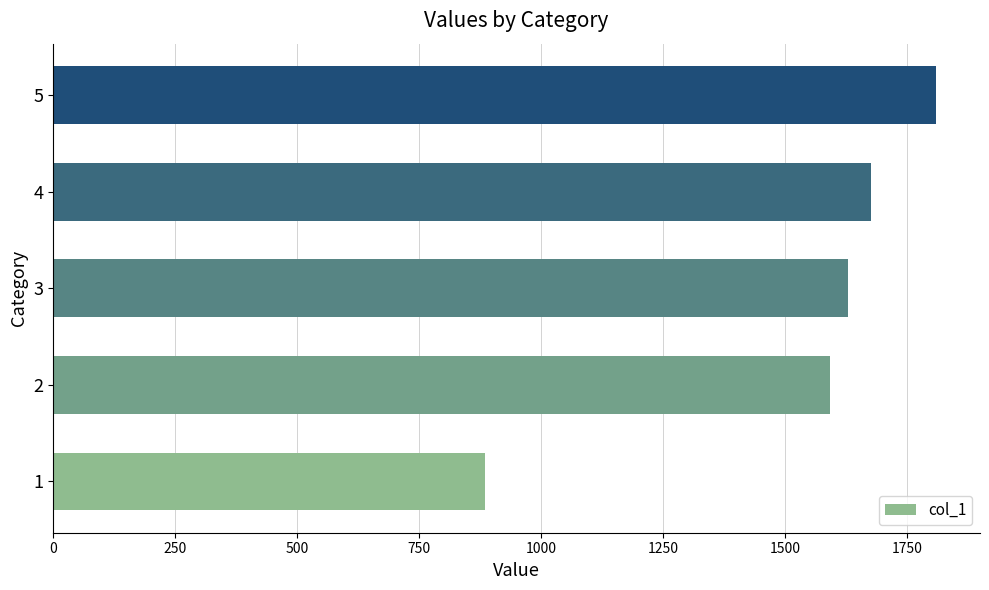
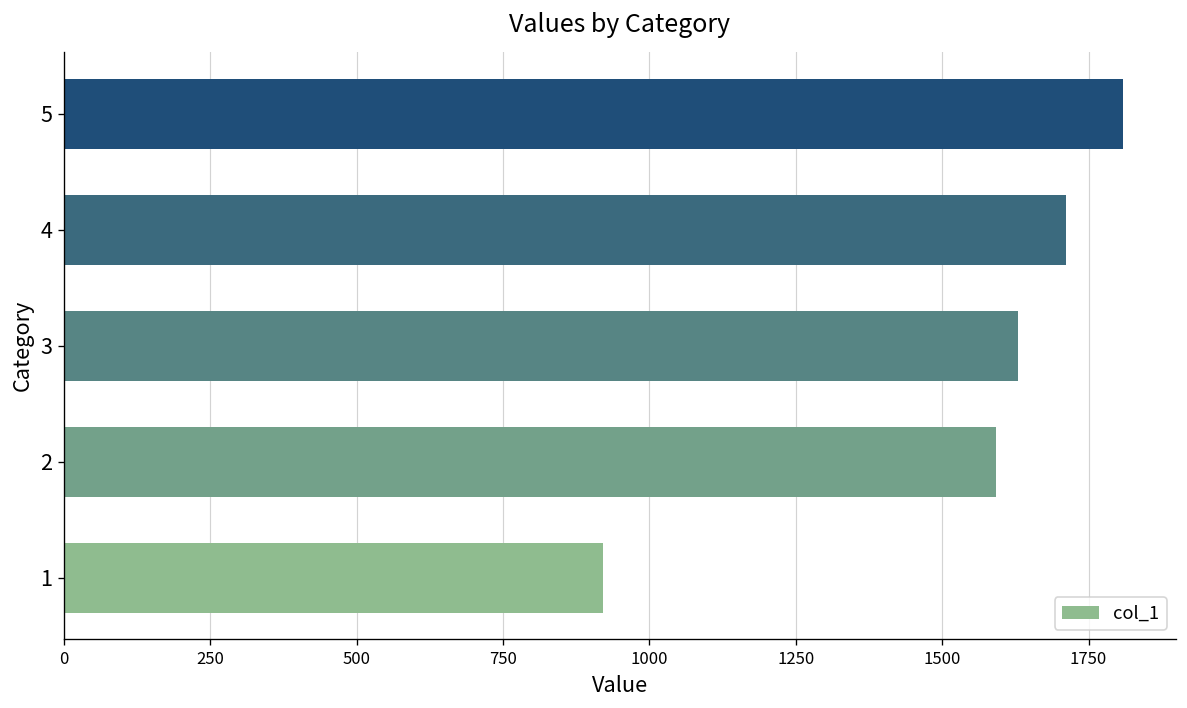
4: 1680 -> 1710
1: 890 -> 920
